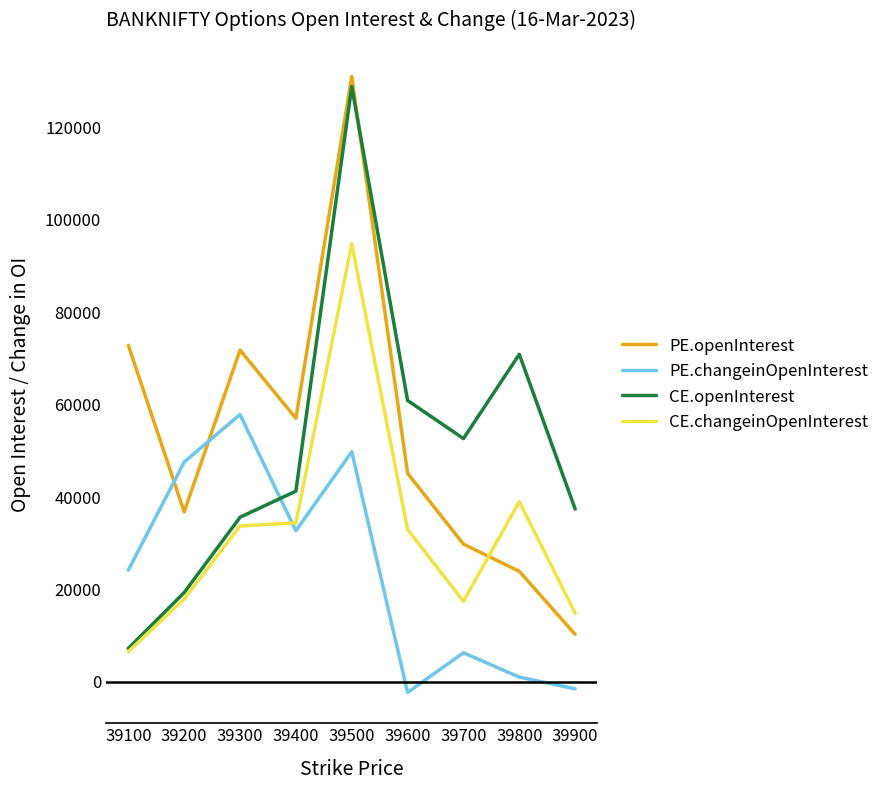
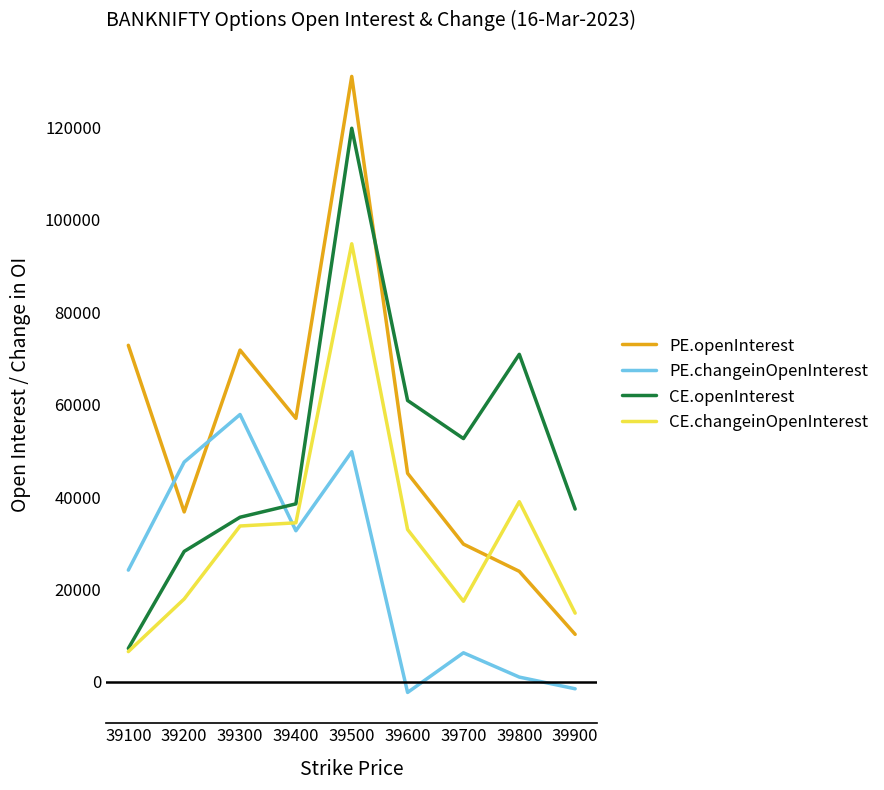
CE.openInterest, 39200: 19000 -> 28000
CE.openInterest, 39400: 41000 -> 39000
CE.openInterest, 39500: 129000 -> 120000
